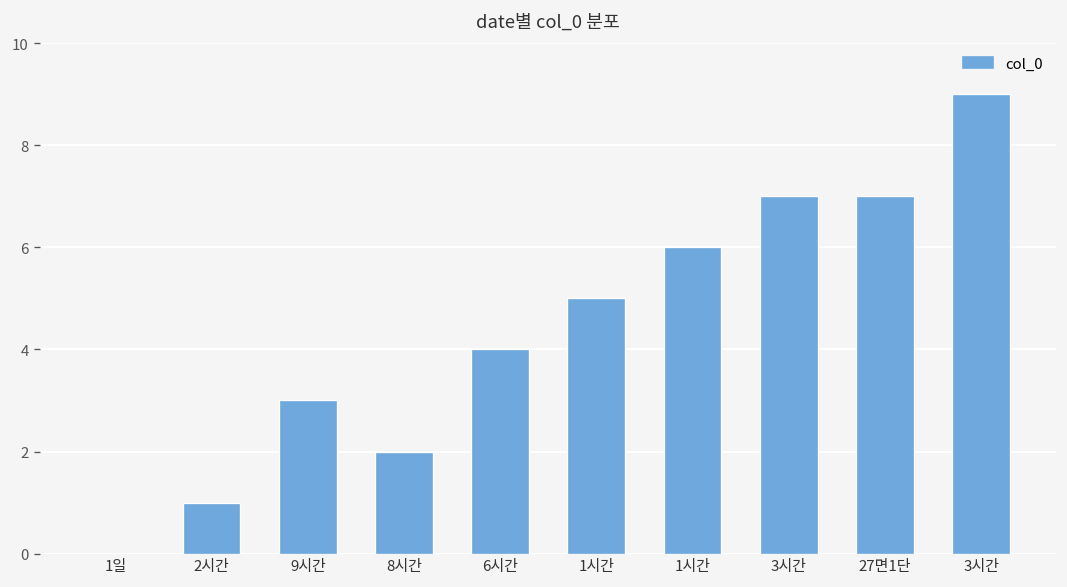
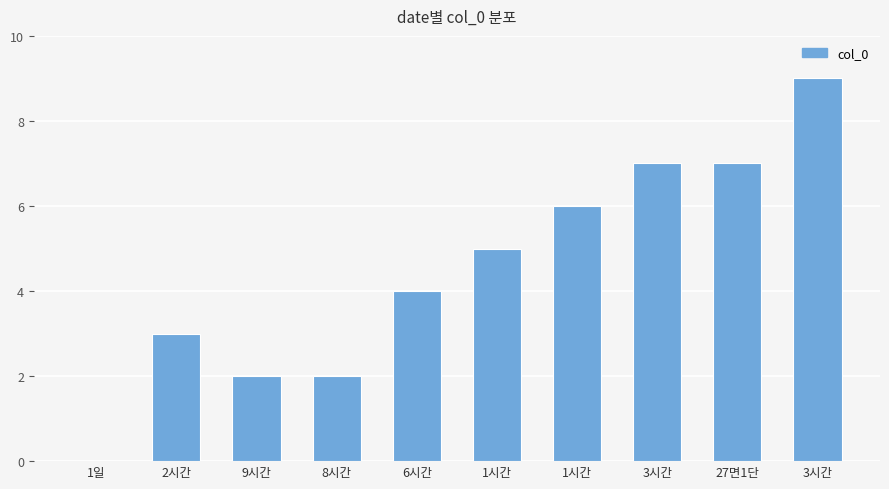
2시간: 1 -> 3
9시간: 3 -> 2
